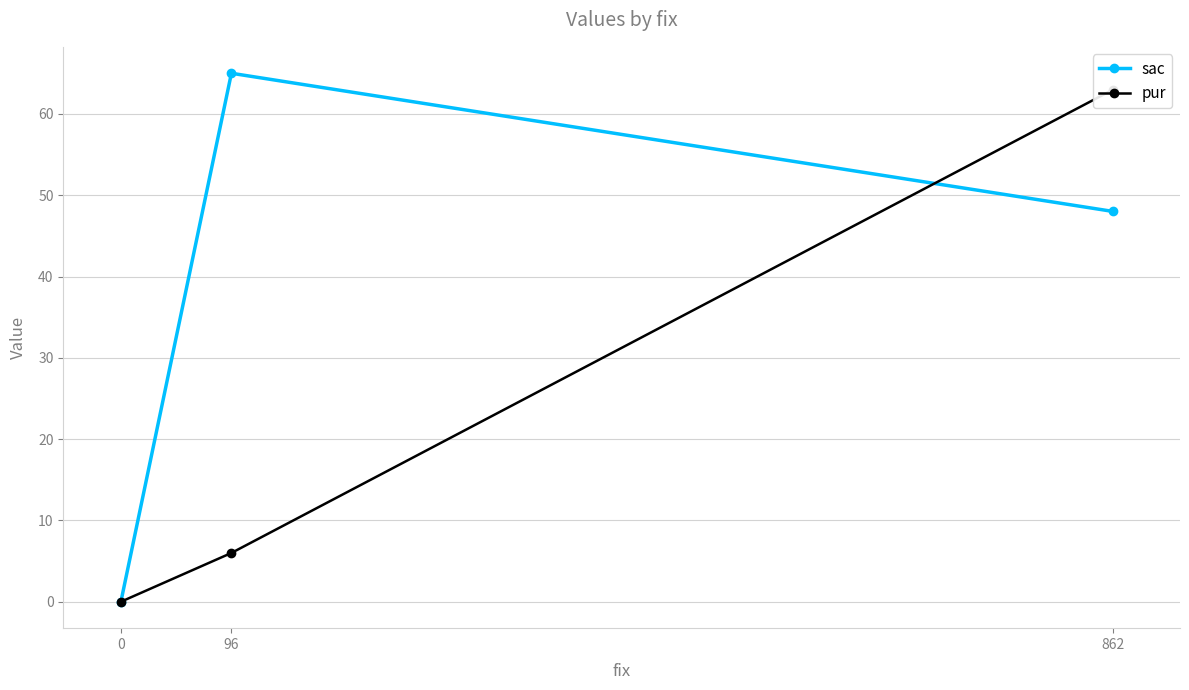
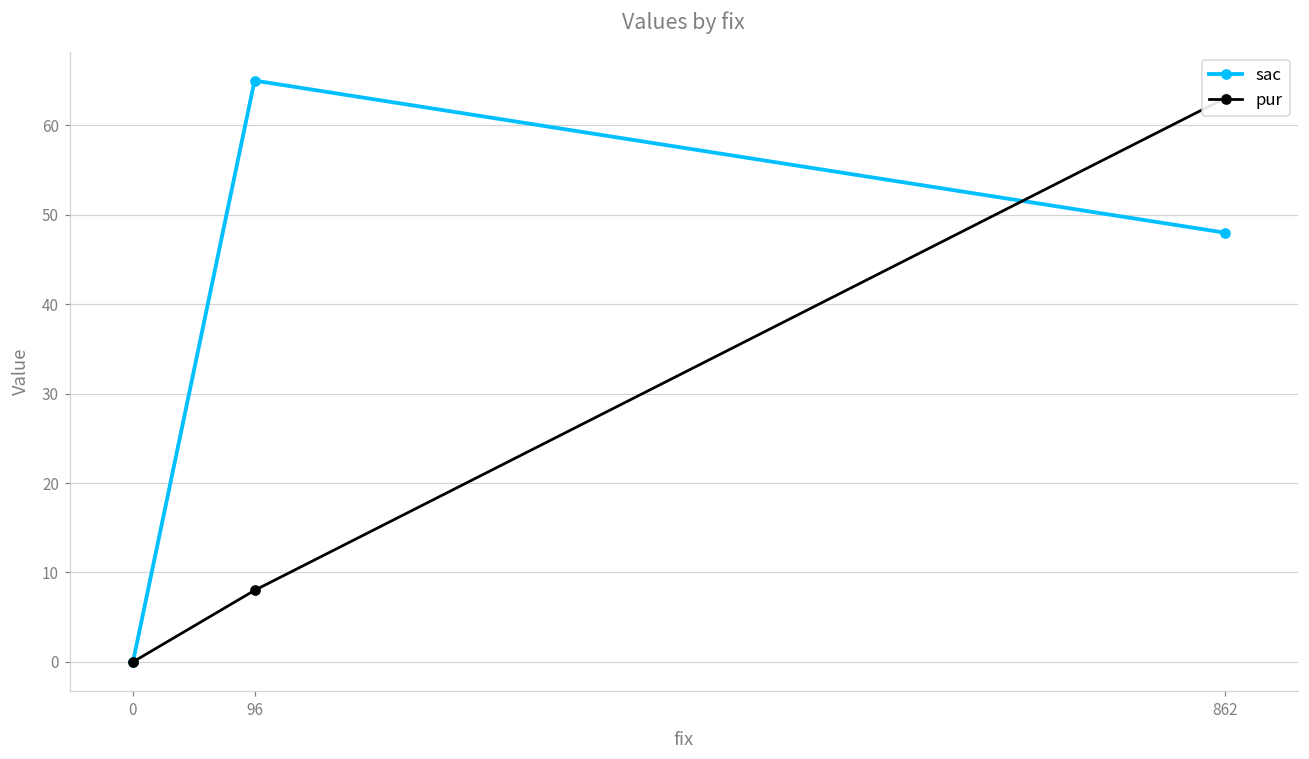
pur, 96: 6 -> 8
